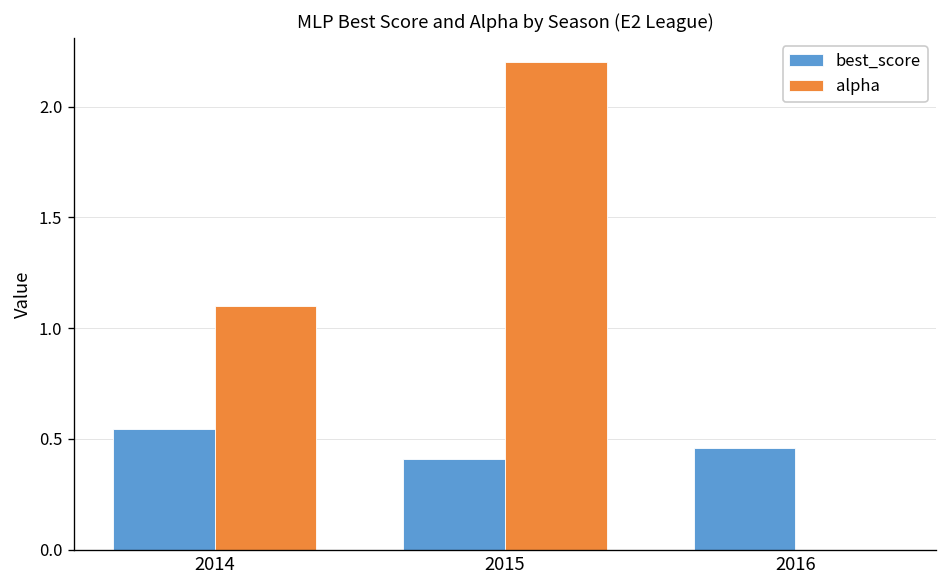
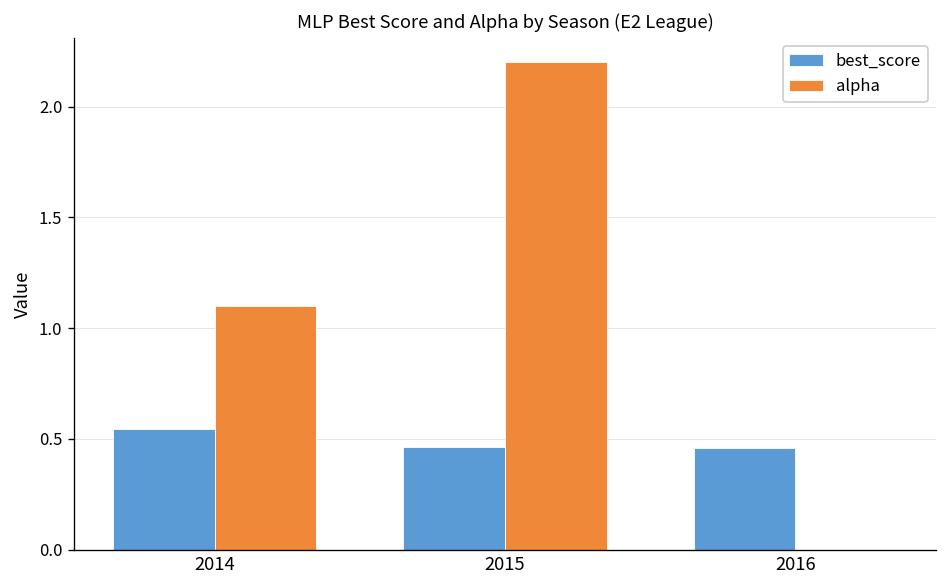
best_score, 2015: 0.41 -> 0.46
